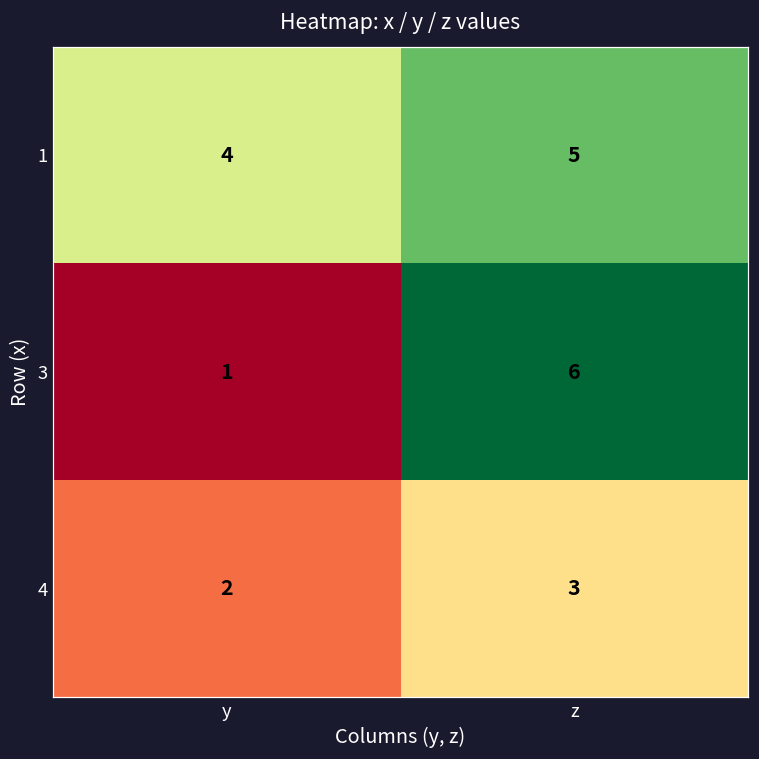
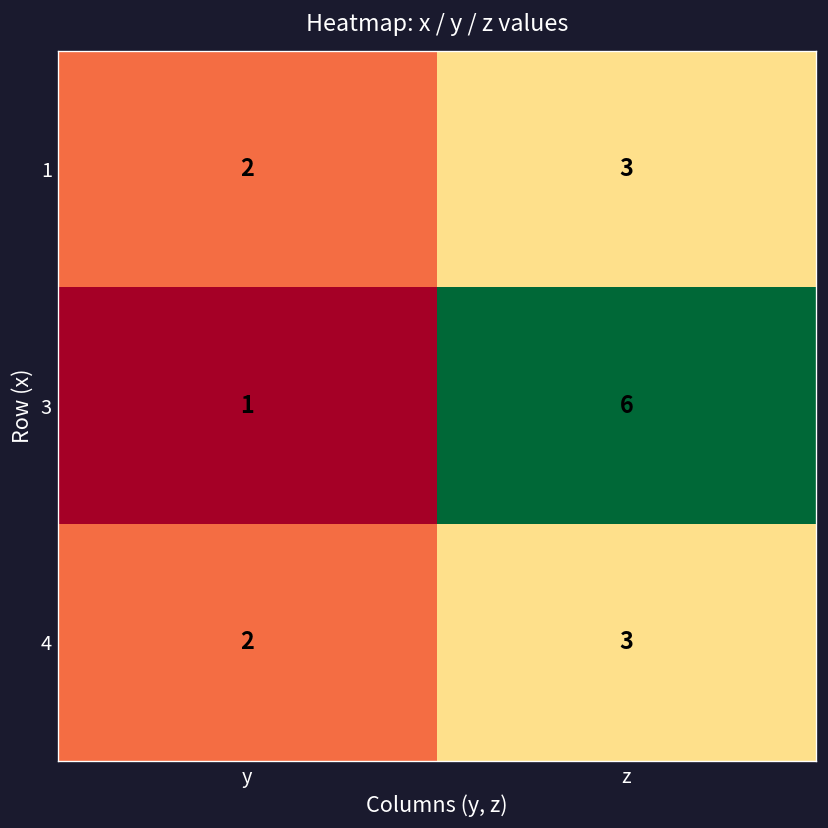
1, y: 4 -> 2
1, z: 5 -> 3
